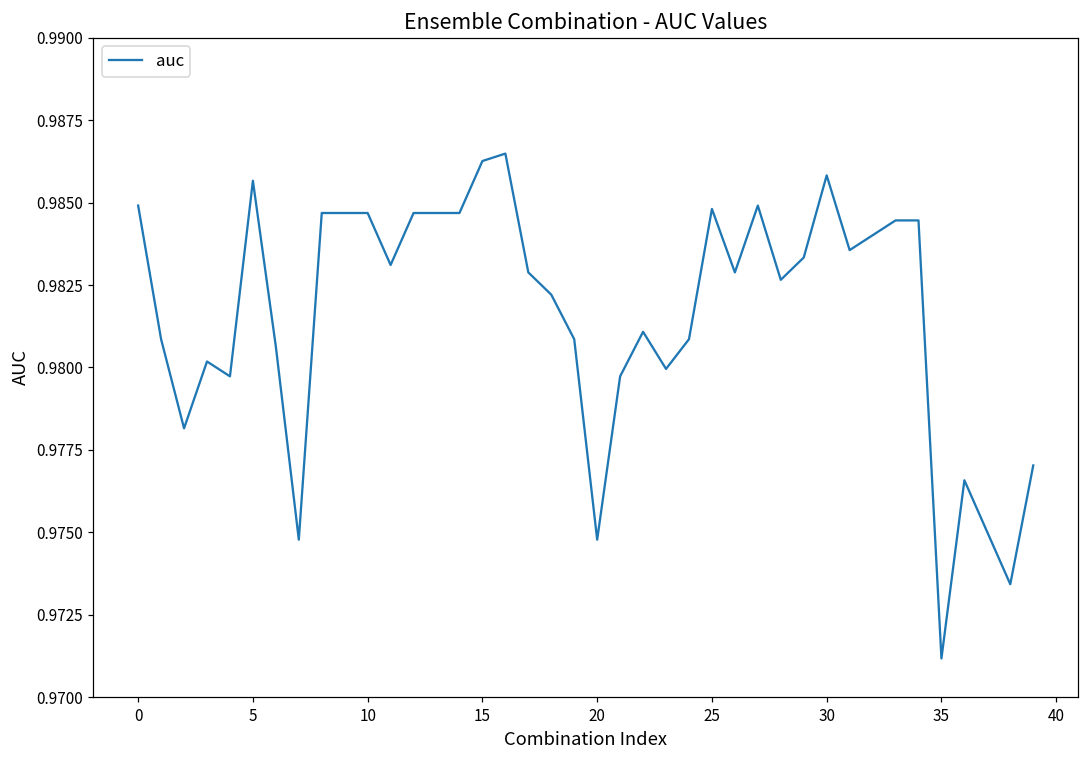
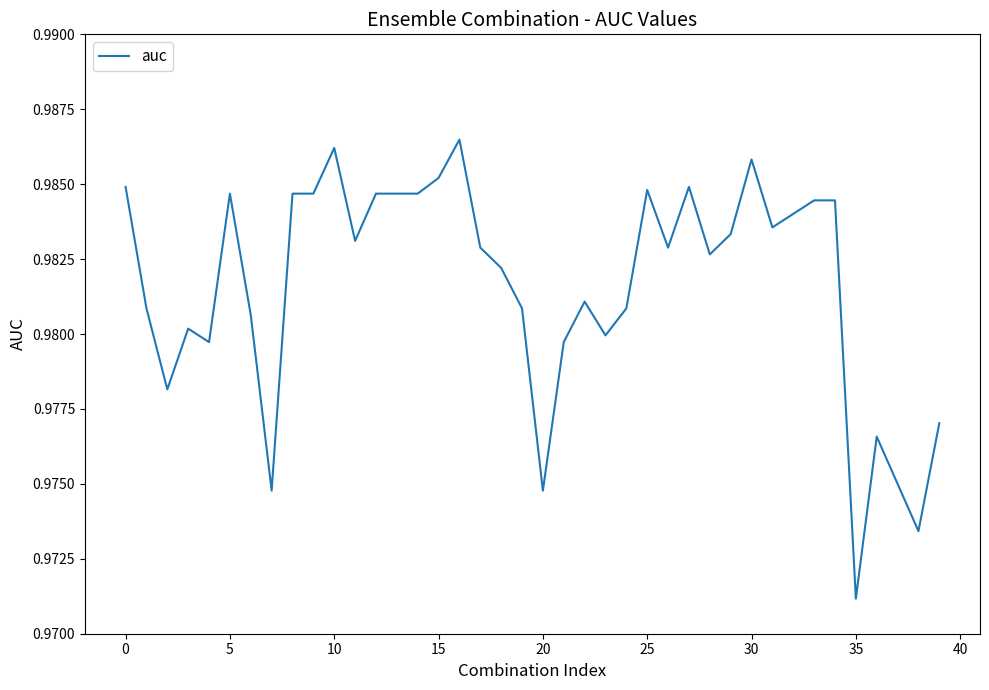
5: 0.9857 -> 0.9847
10: 0.9847 -> 0.9862
15: 0.9863 -> 0.9852
